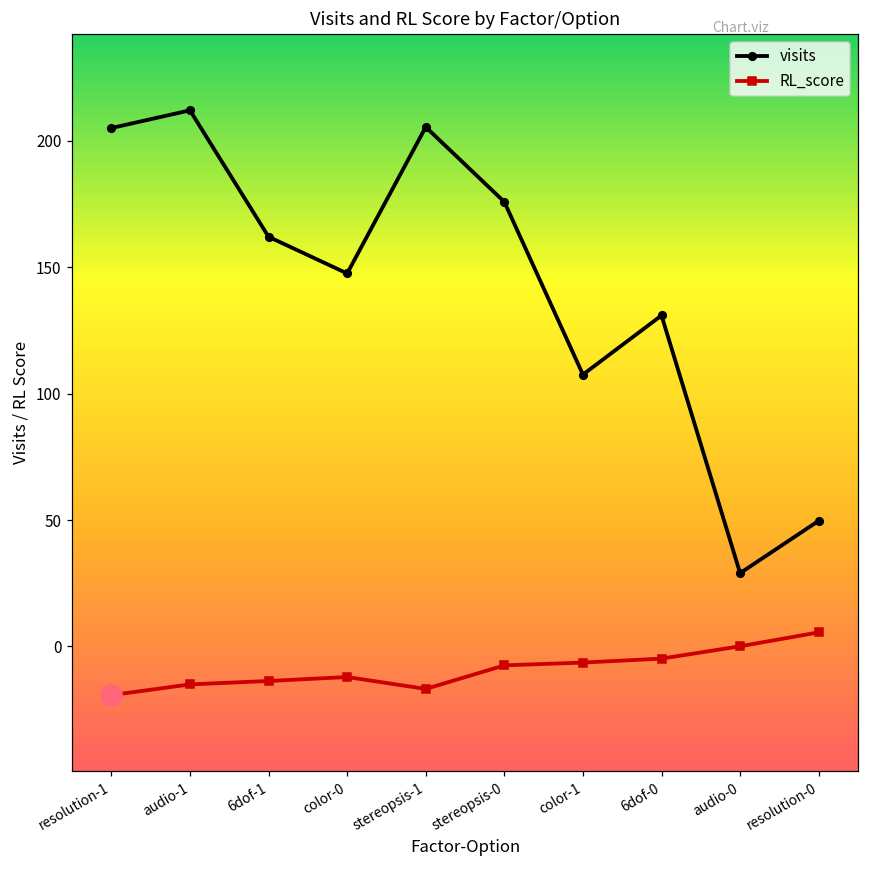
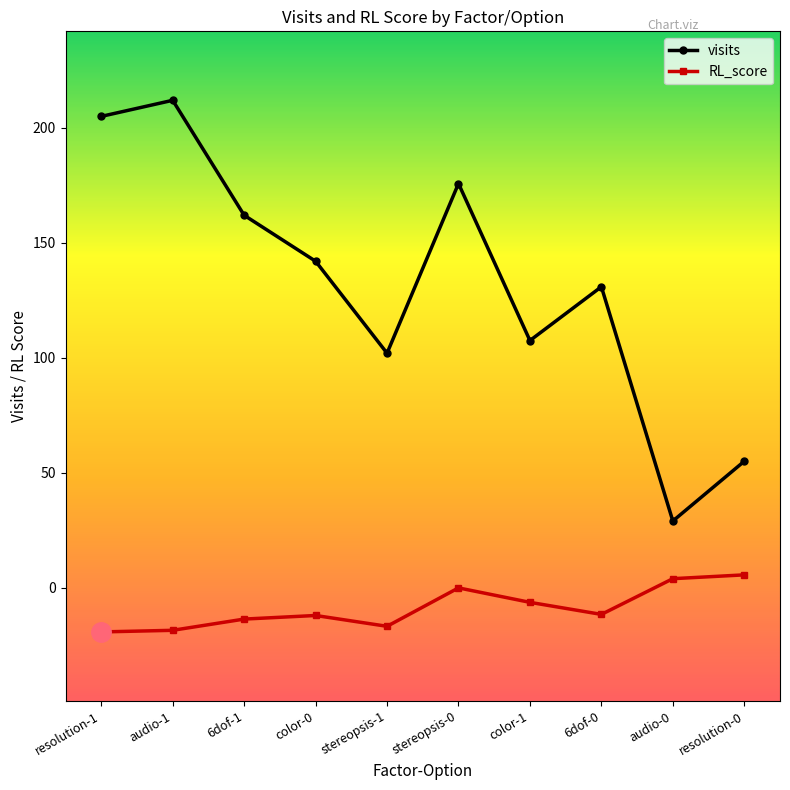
RL_score, audio-1: -15 -> -19
visits, color-0: 148 -> 142
visits, stereopsis-1: 205 -> 102
RL_score, stereopsis-0: -7 -> 0
RL_score, 6dof-0: -5 -> -12
RL_score, audio-0: 0 -> 4
visits, resolution-0: 50 -> 55
